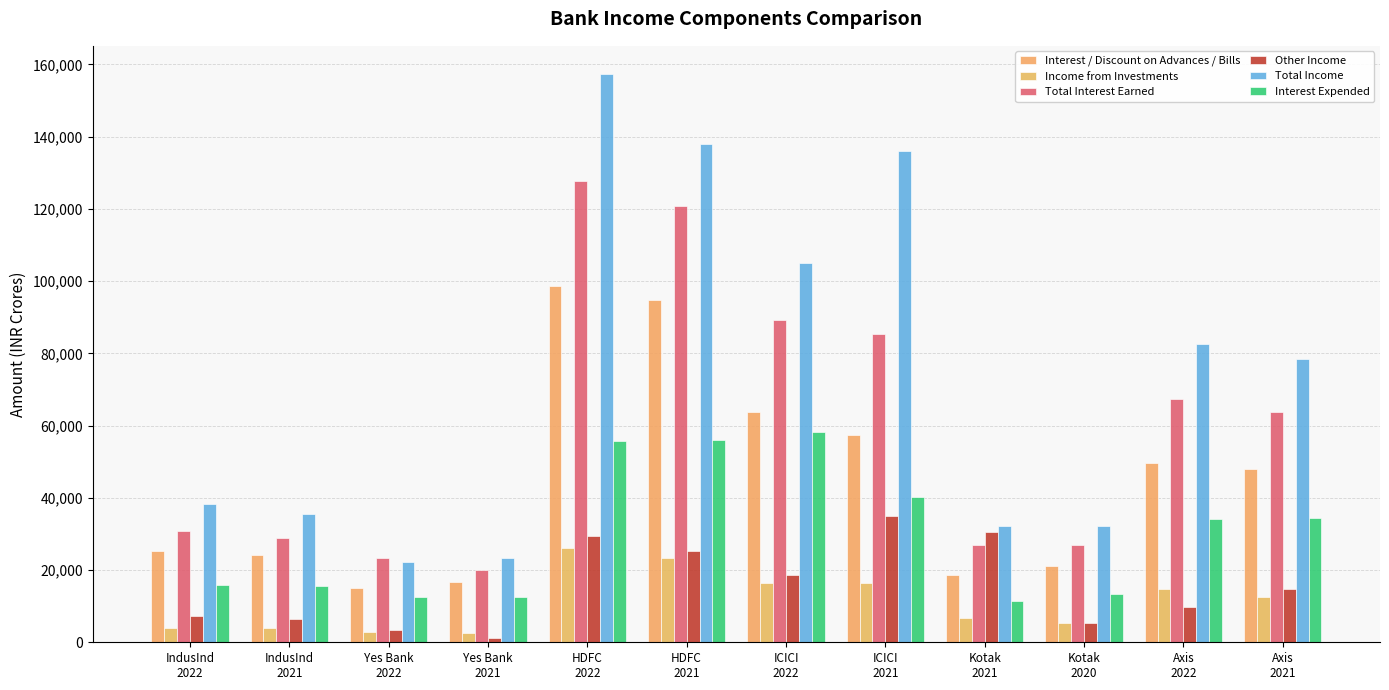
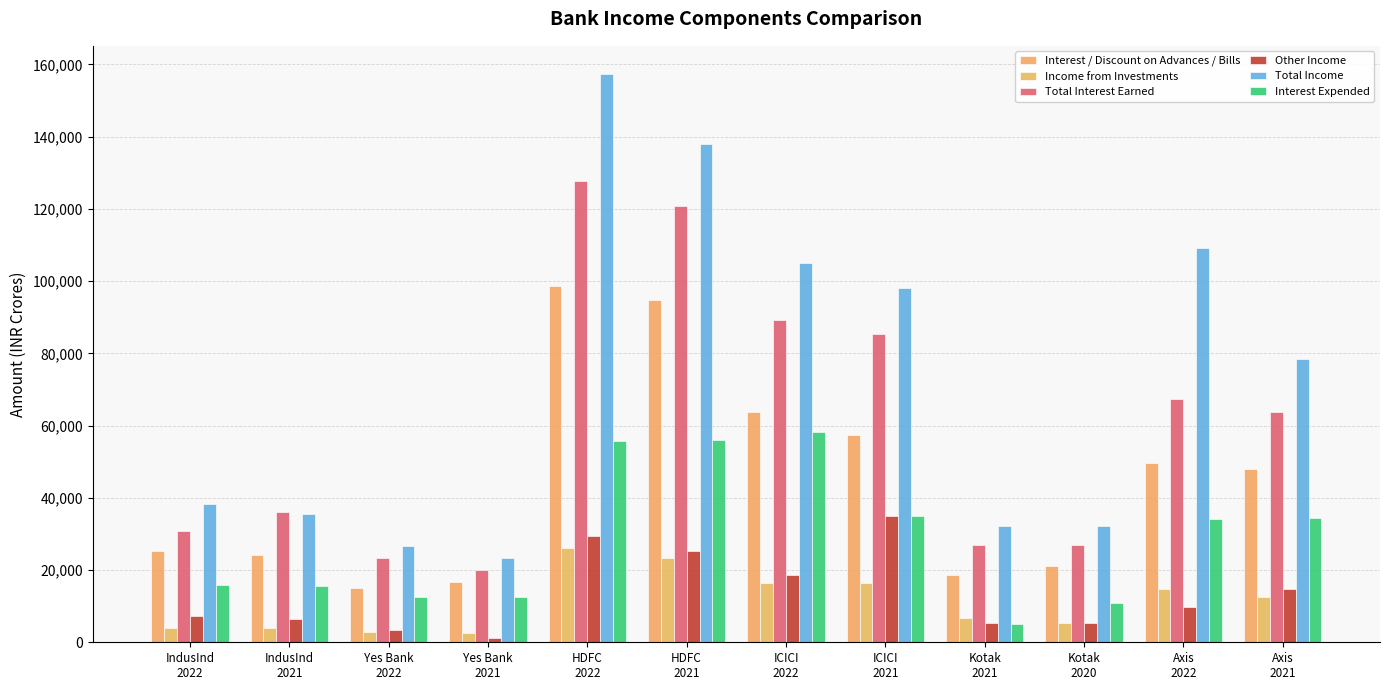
Total Interest Earned, IndusInd 2021: 29,000 -> 36,000
Total Income, Yes Bank 2022: 22,000 -> 27,000
Total Income, ICICI 2021: 136,000 -> 98,000
Interest Expended, ICICI 2021: 40,000 -> 35,000
Other Income, Kotak 2021: 30,000 -> 5,000
Interest Expended, Kotak 2021: 12,000 -> 5,000
Interest Expended, Kotak 2020: 13,000 -> 11,000
Total Income, Axis 2022: 83,000 -> 109,000
